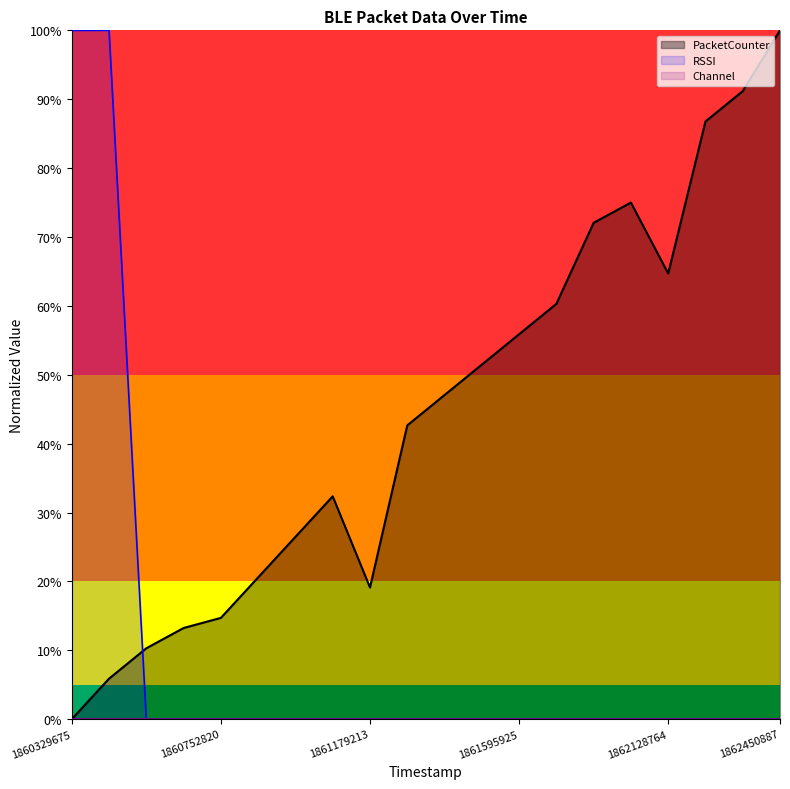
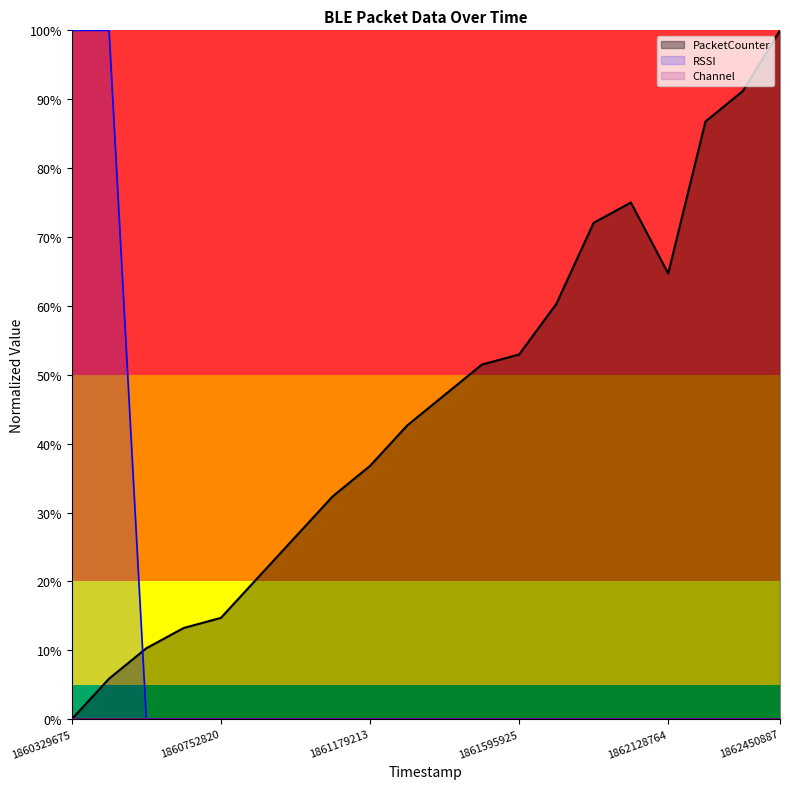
PacketCounter, 1861179213: 19% -> 37%
PacketCounter, 1861595925: 56% -> 53%
